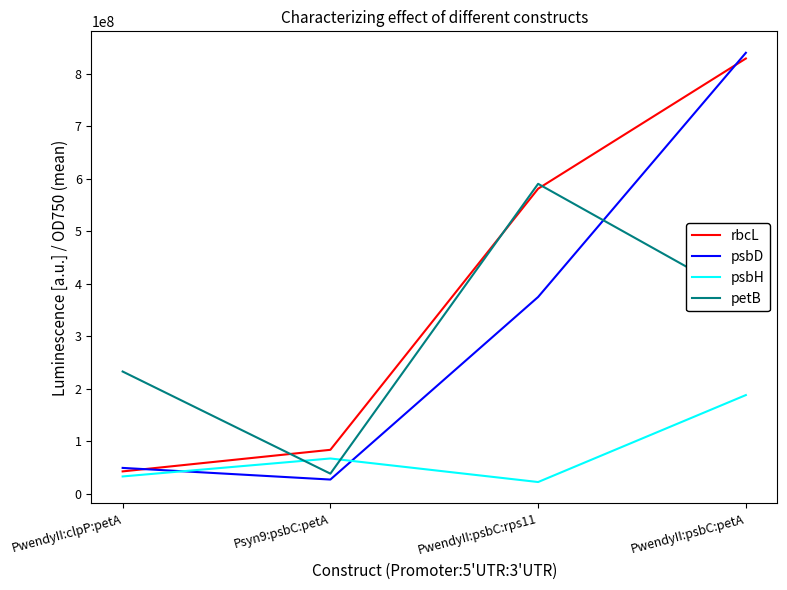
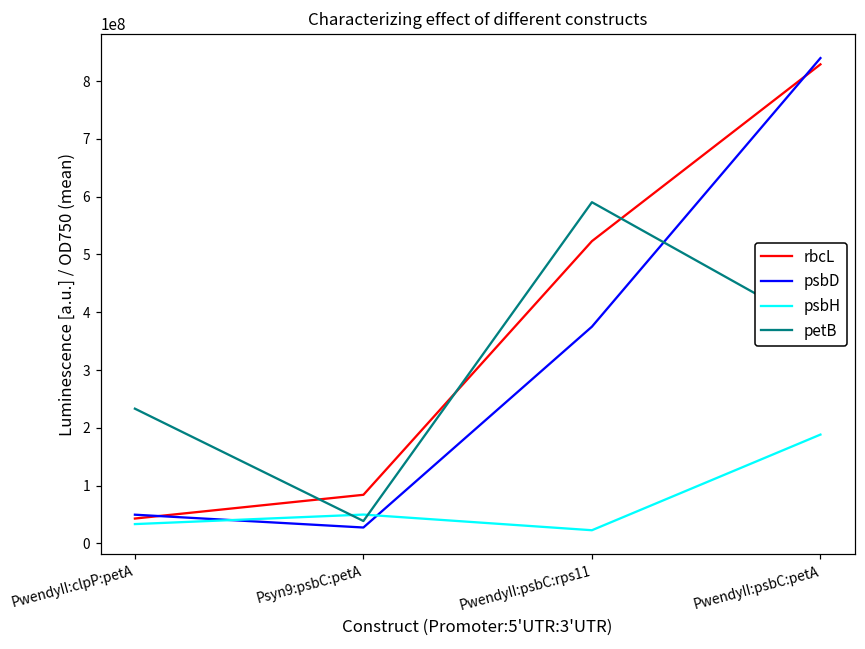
psbH, Psyn9:psbC:petA: 70000000 -> 50000000
rbcL, PwendyII:psbC:rps11: 580000000 -> 520000000
